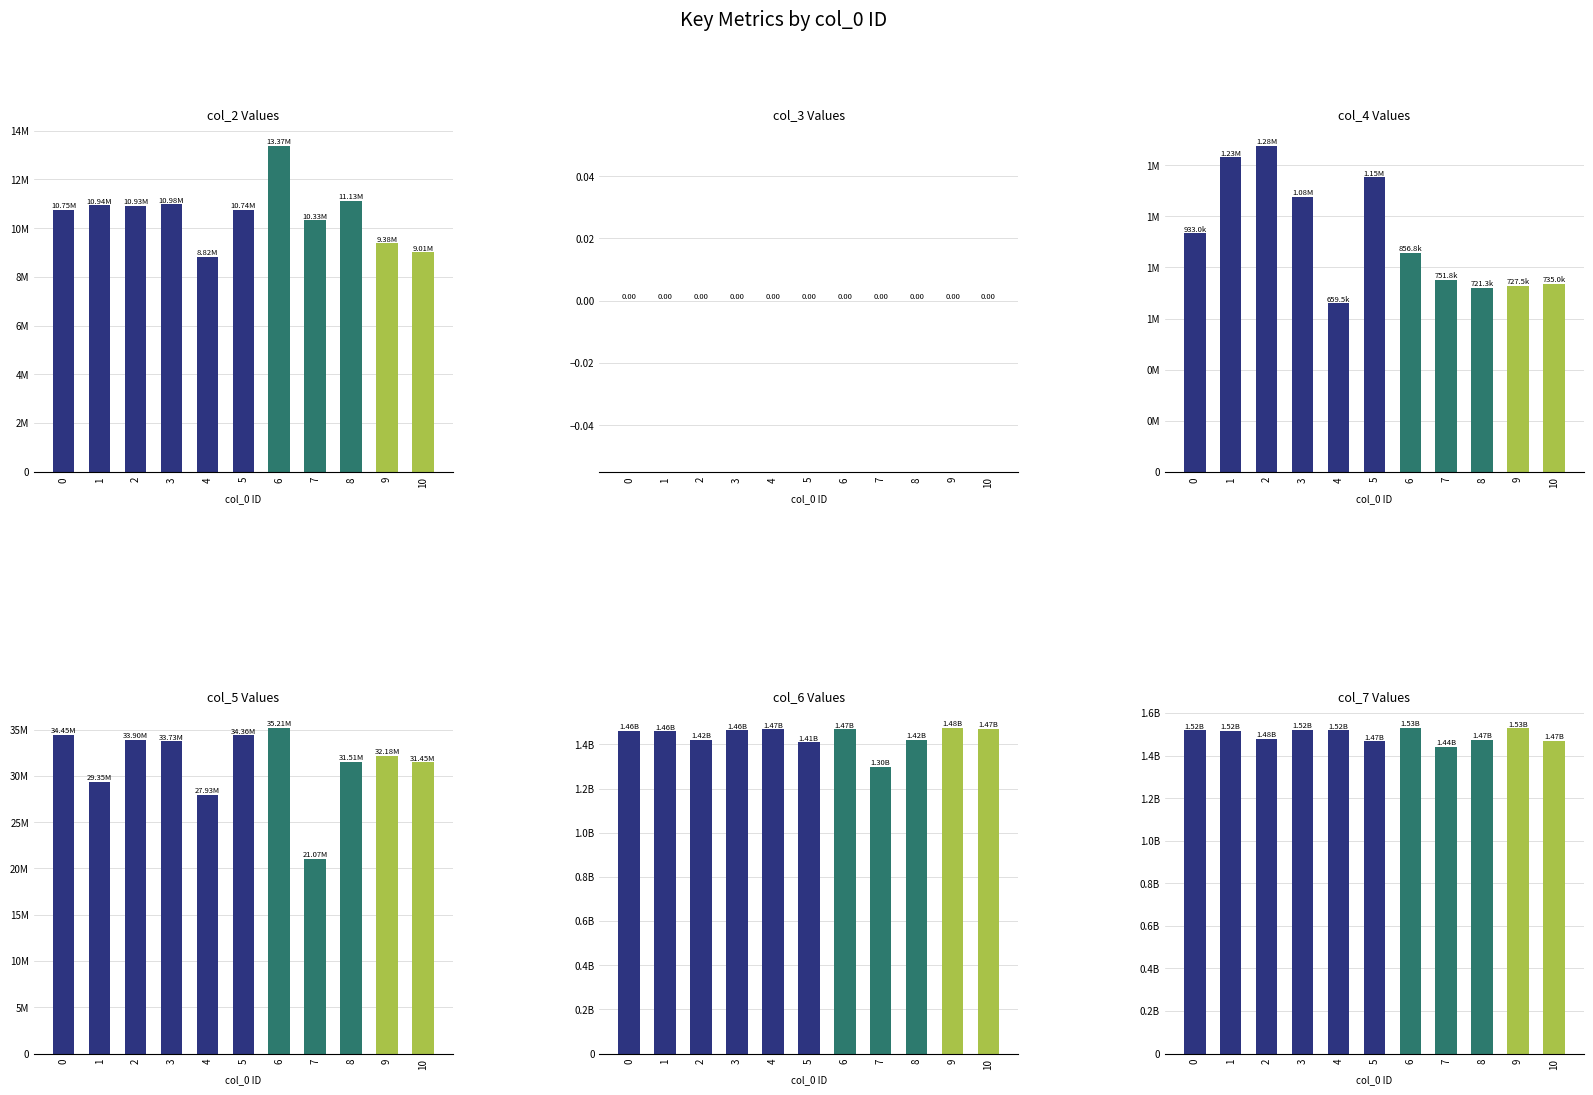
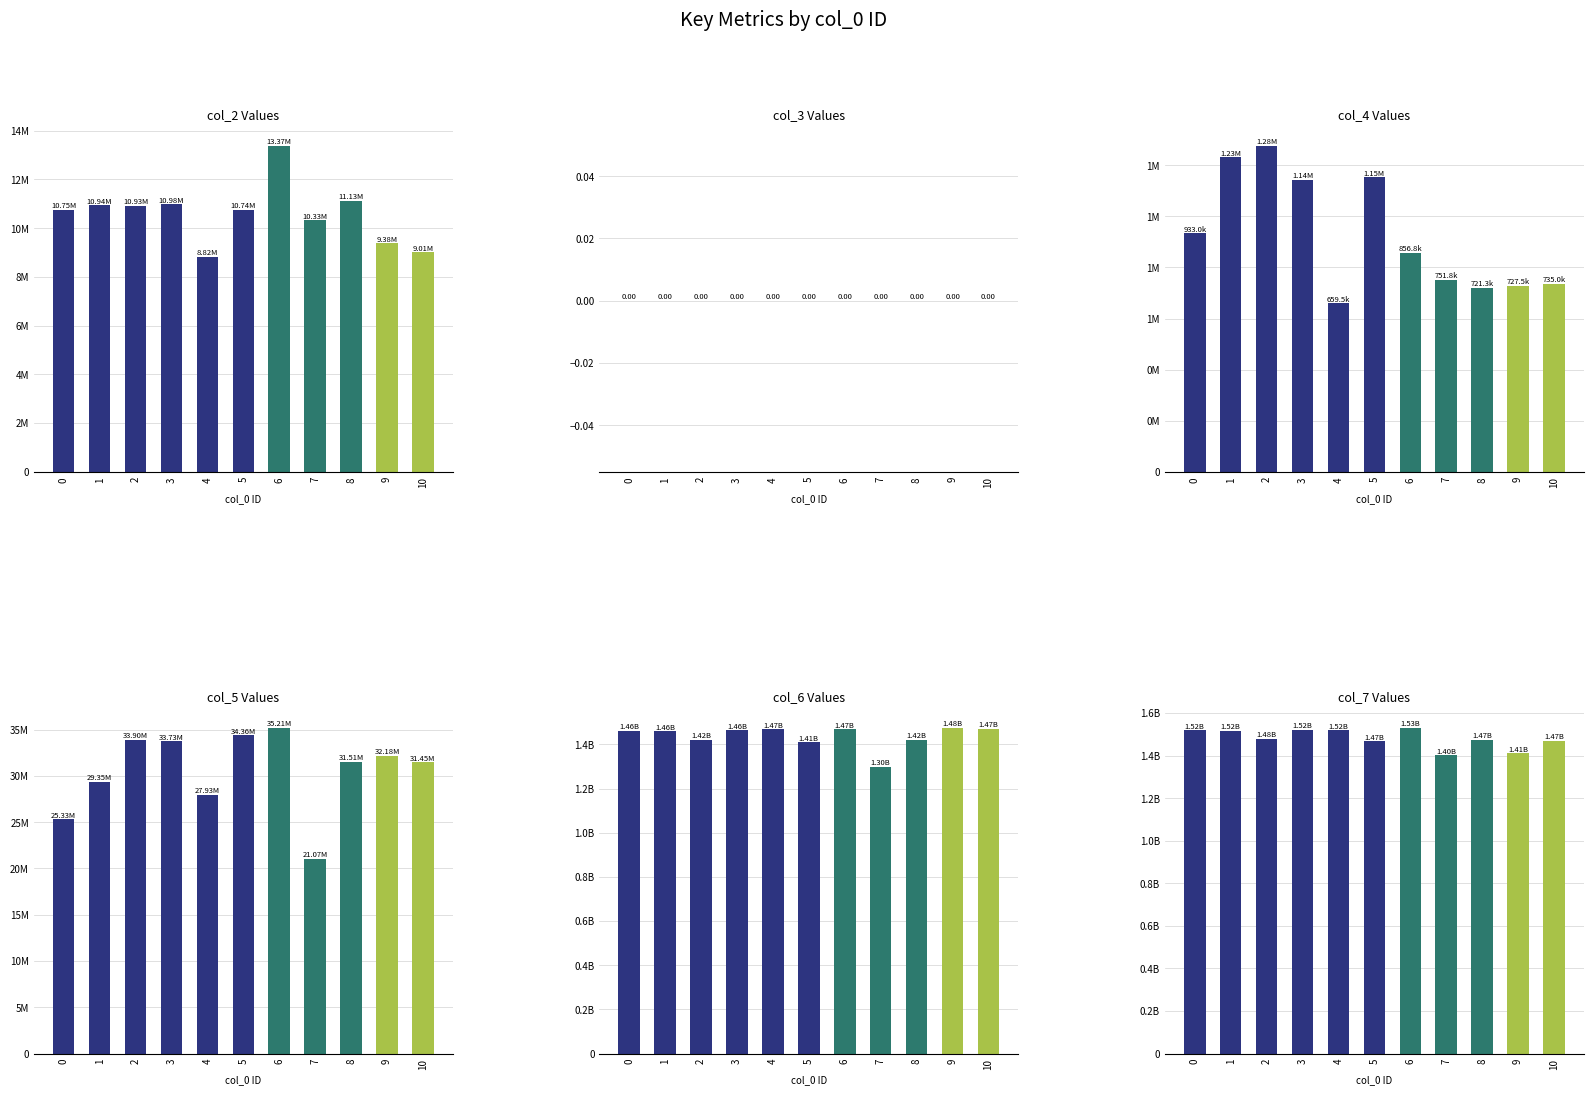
col_4 Values, 3: 1.08M -> 1.14M
col_5 Values, 0: 34.45M -> 25.33M
col_7 Values, 7: 1.44B -> 1.40B
col_7 Values, 9: 1.53B -> 1.41B
